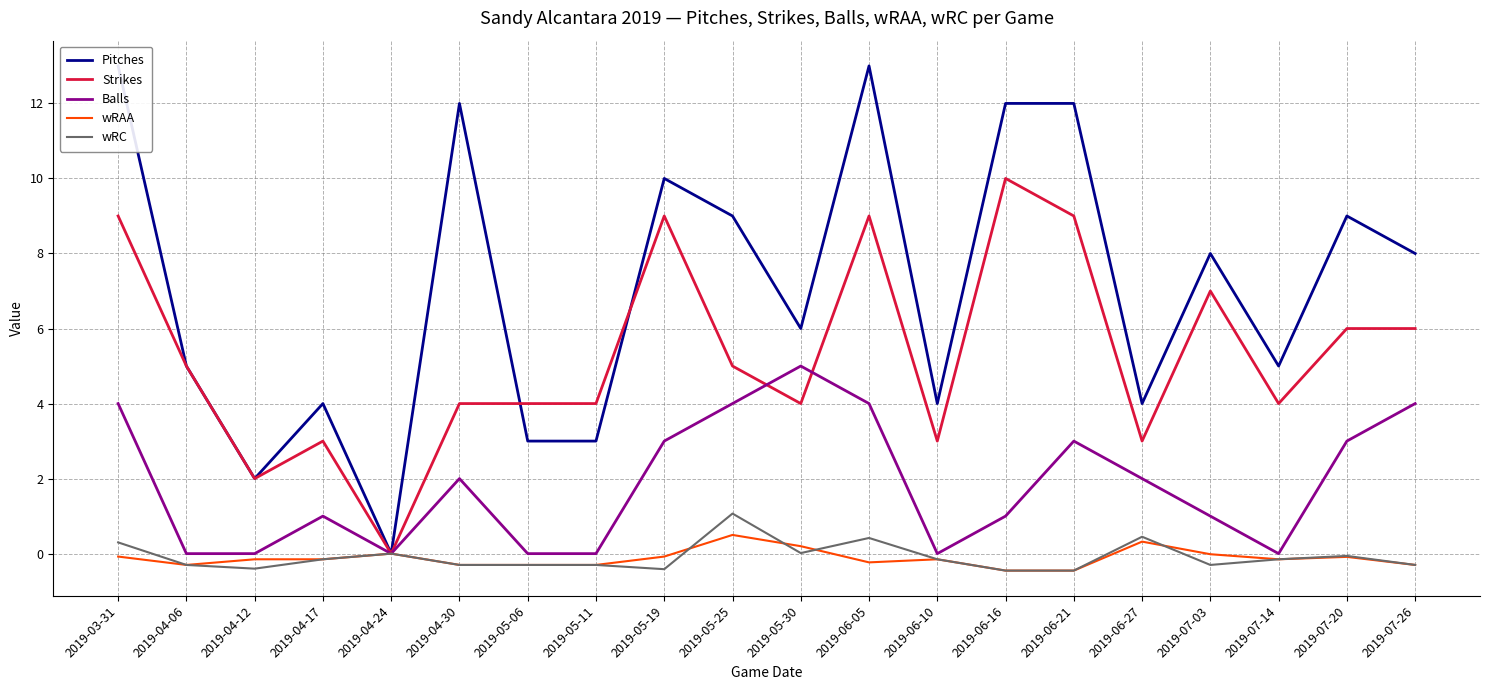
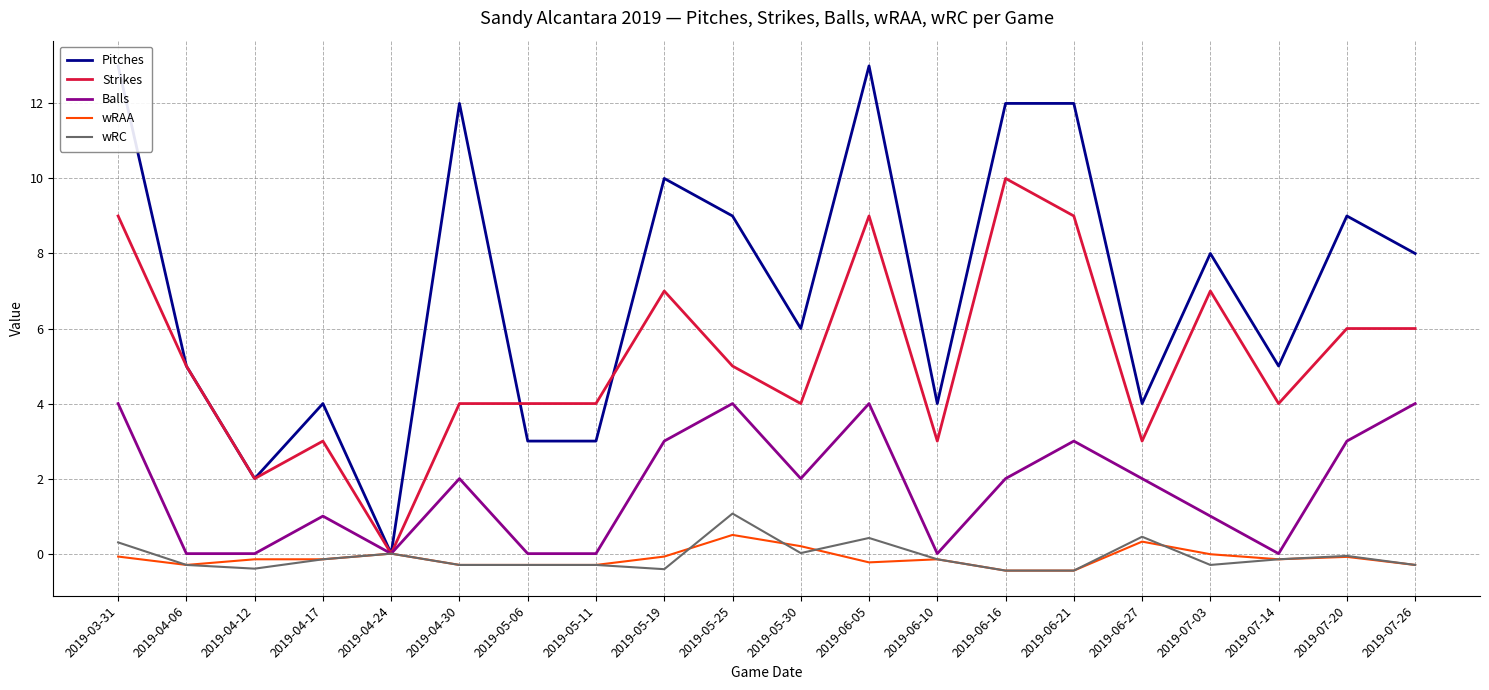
Strikes, 2019-05-19: 9 -> 7
Balls, 2019-05-30: 5 -> 2
Balls, 2019-06-16: 1 -> 2
